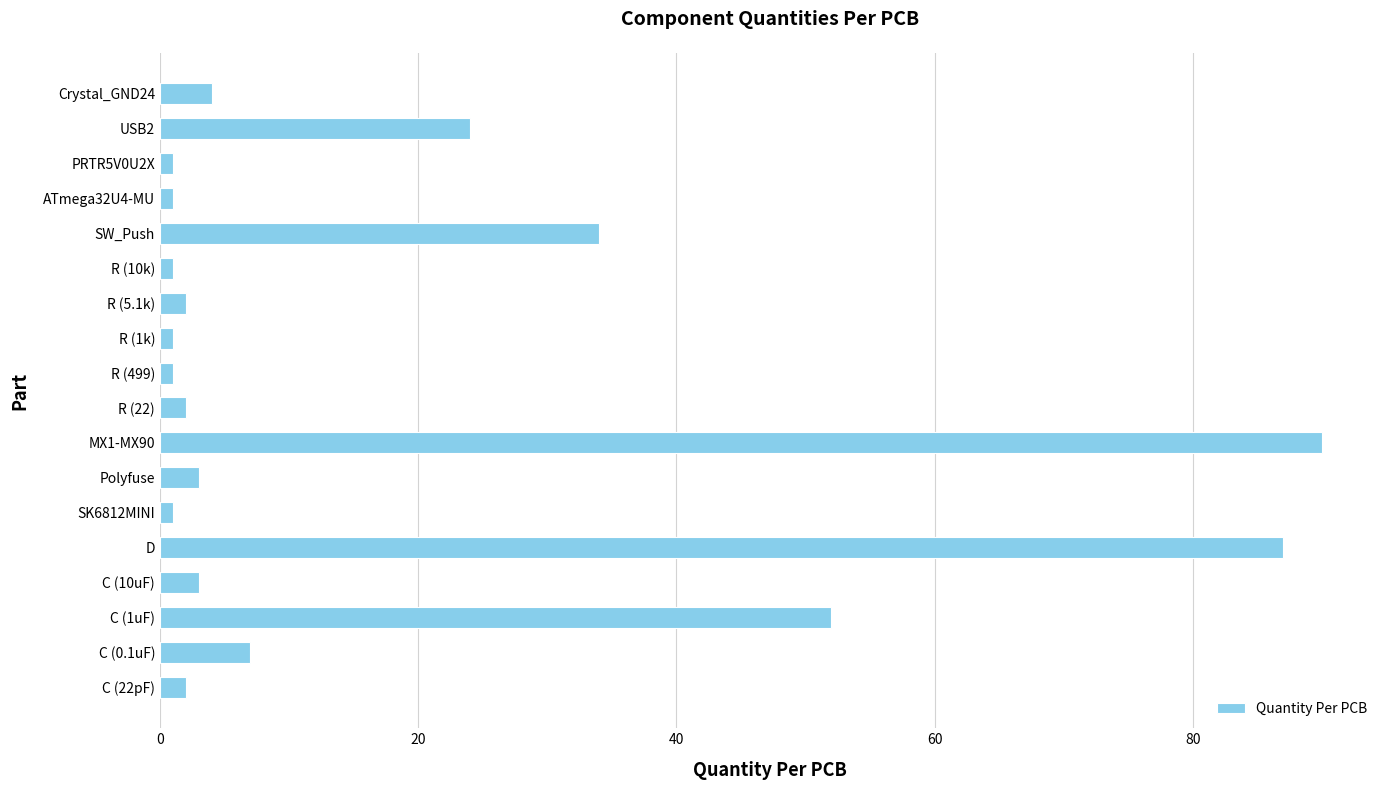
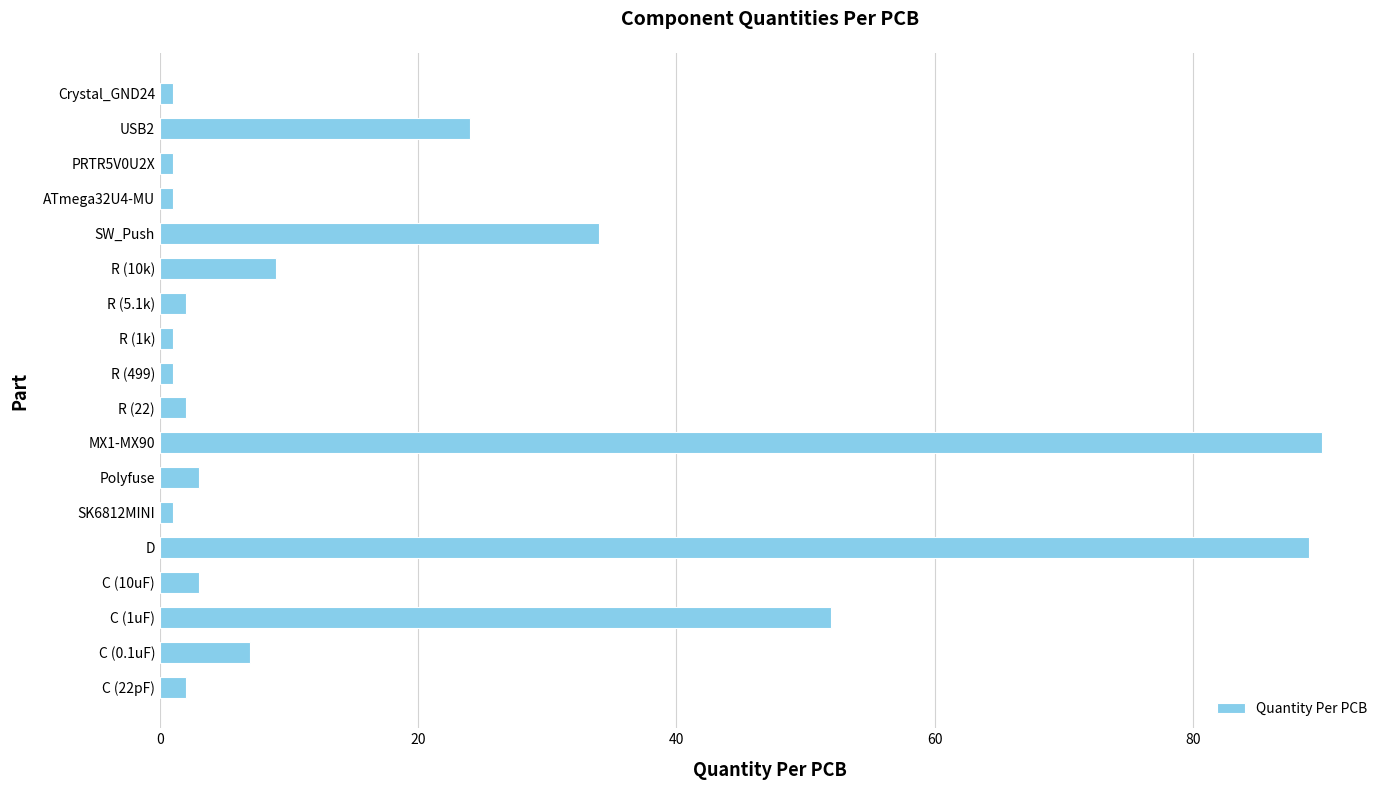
Crystal_GND24: 4 -> 1
R (10k): 1 -> 9
D: 87 -> 89
